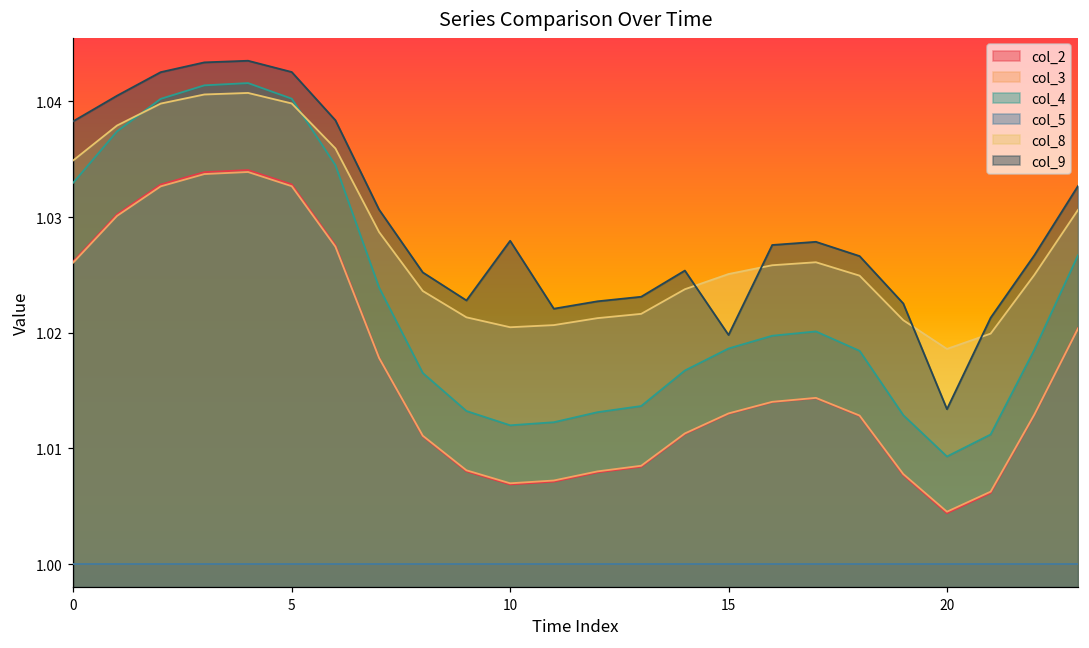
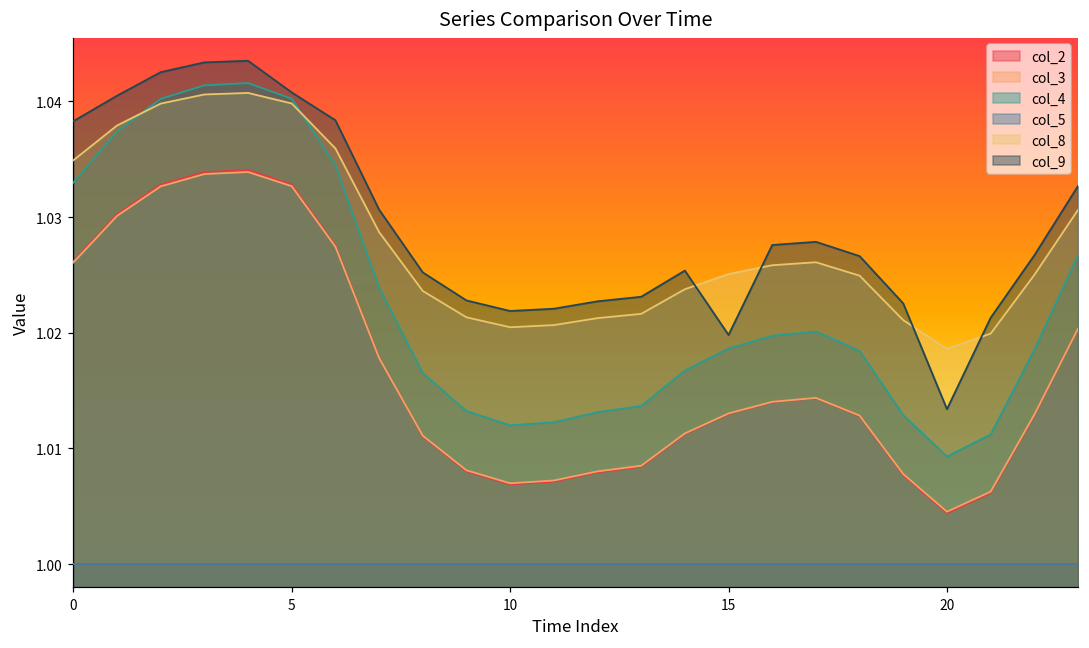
col_9, 5: 1.0425 -> 1.0408
col_9, 10: 1.0280 -> 1.0219
